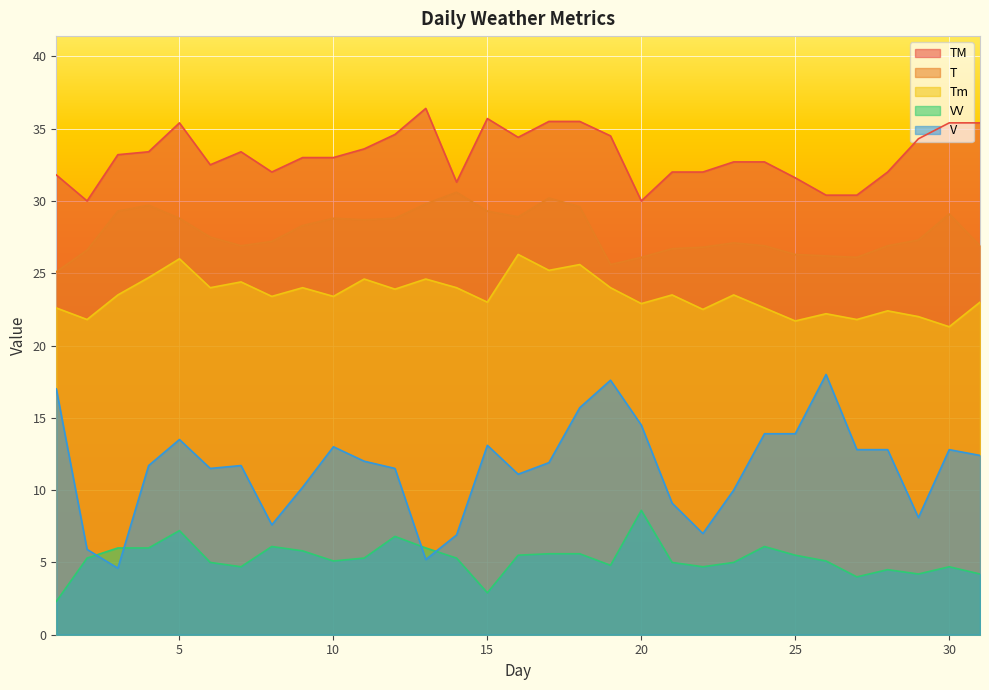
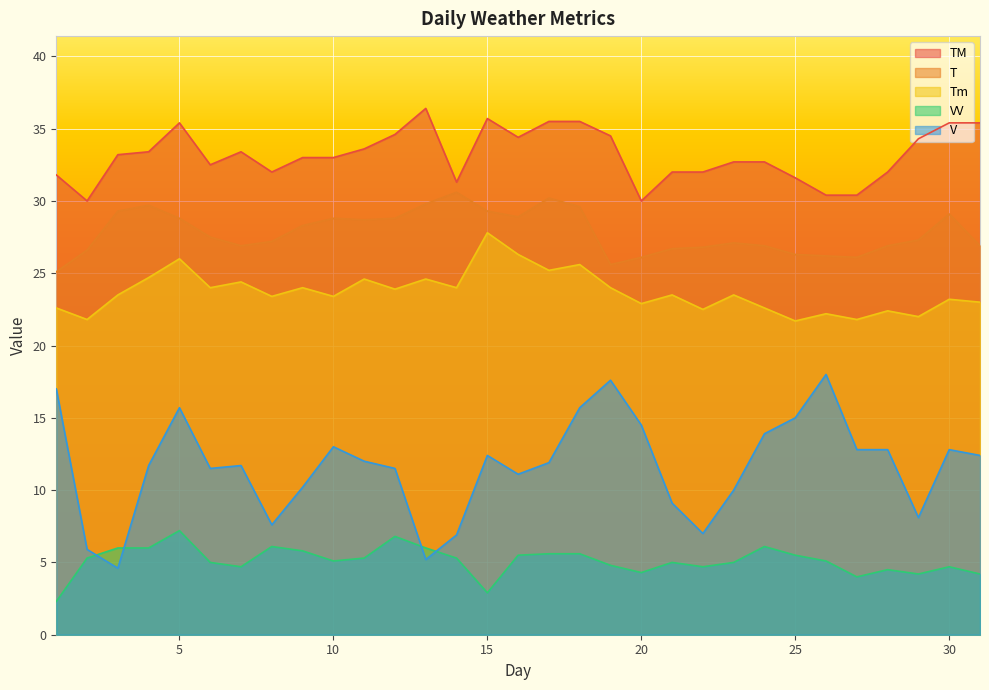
V, 5: 13.5 -> 15.7
Tm, 15: 23.0 -> 27.8
V, 15: 13.1 -> 12.4
VV, 20: 8.6 -> 4.3
V, 25: 13.9 -> 15.0
Tm, 30: 21.3 -> 23.2
